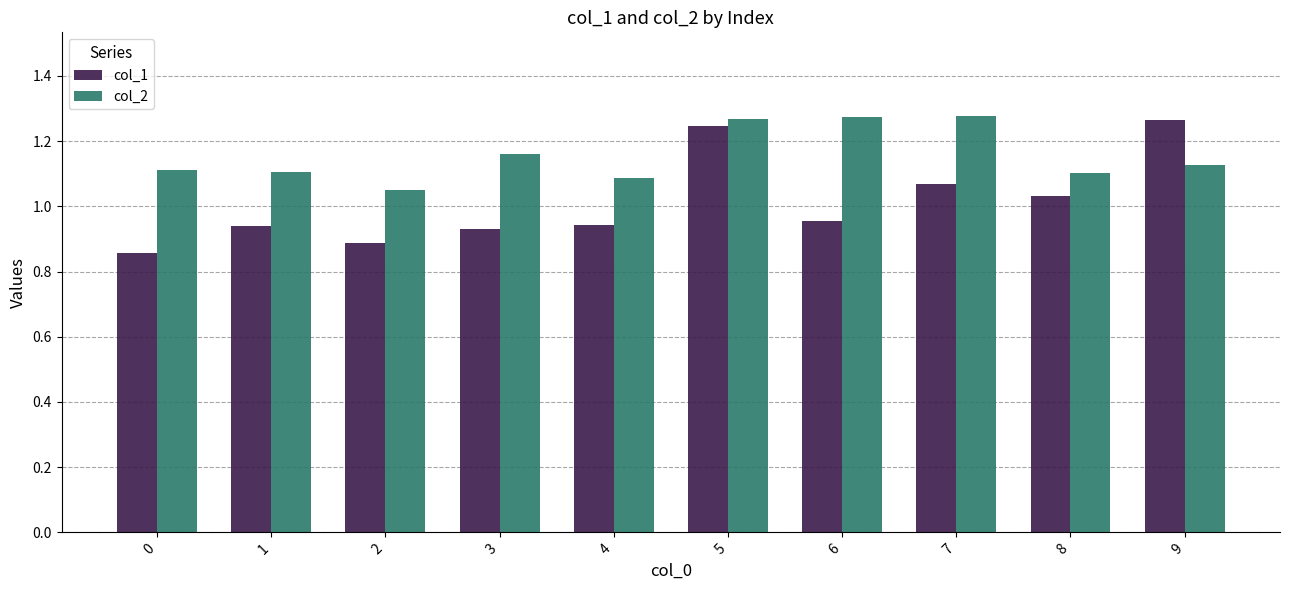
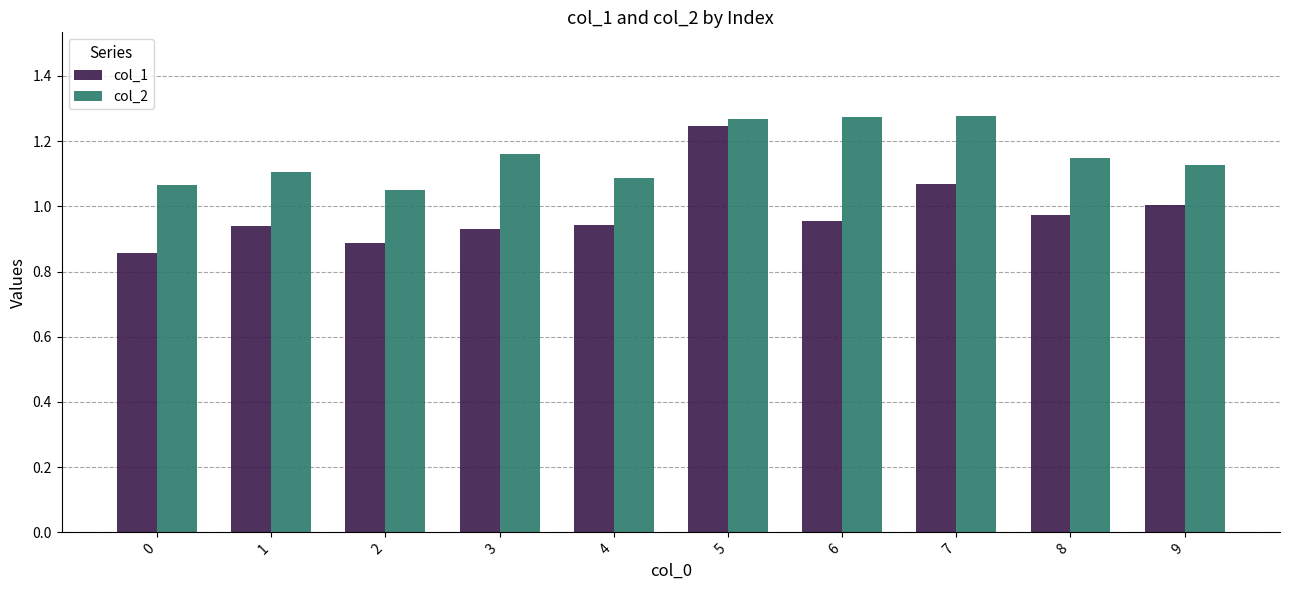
col_2, 0: 1.11 -> 1.07
col_1, 8: 1.03 -> 0.97
col_2, 8: 1.10 -> 1.15
col_1, 9: 1.26 -> 1.00
